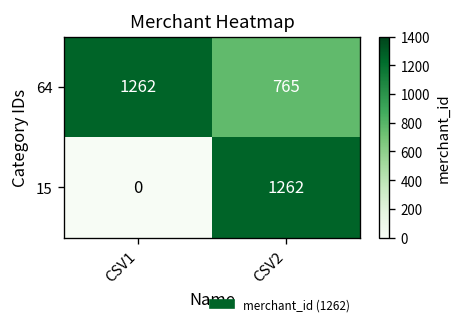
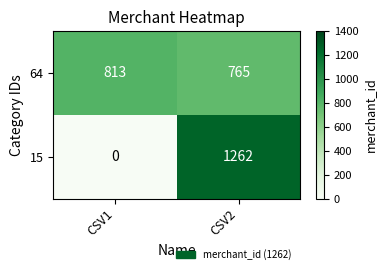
64, CSV1: 1262 -> 813
